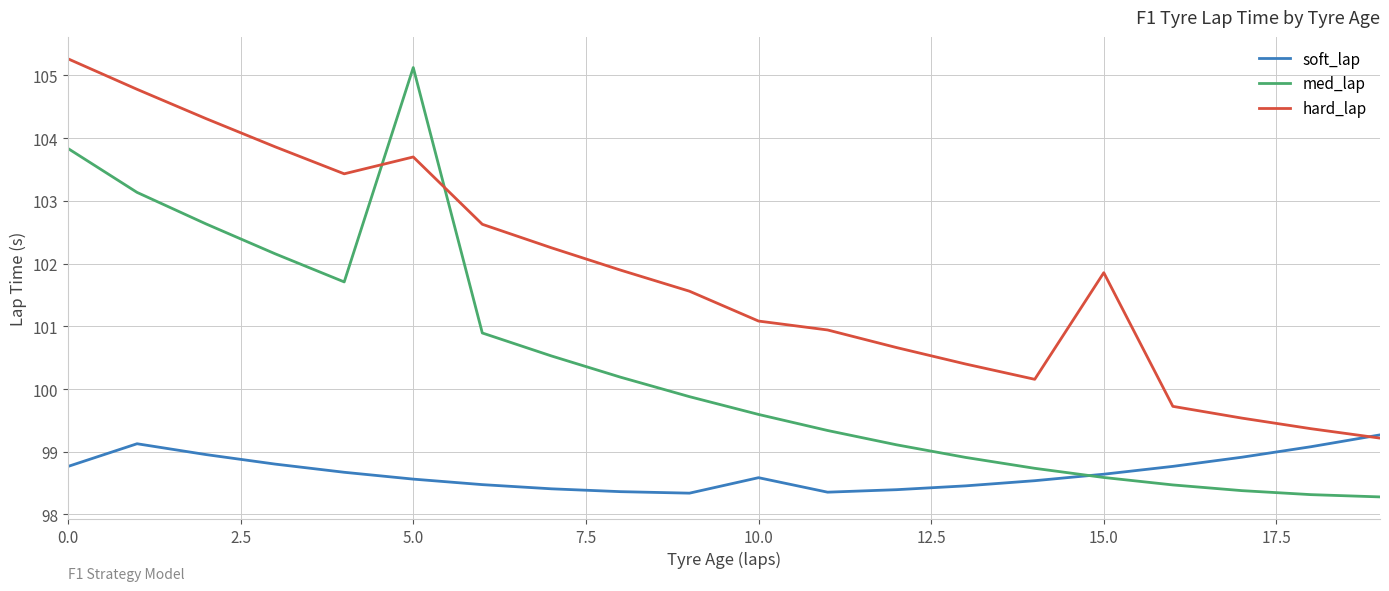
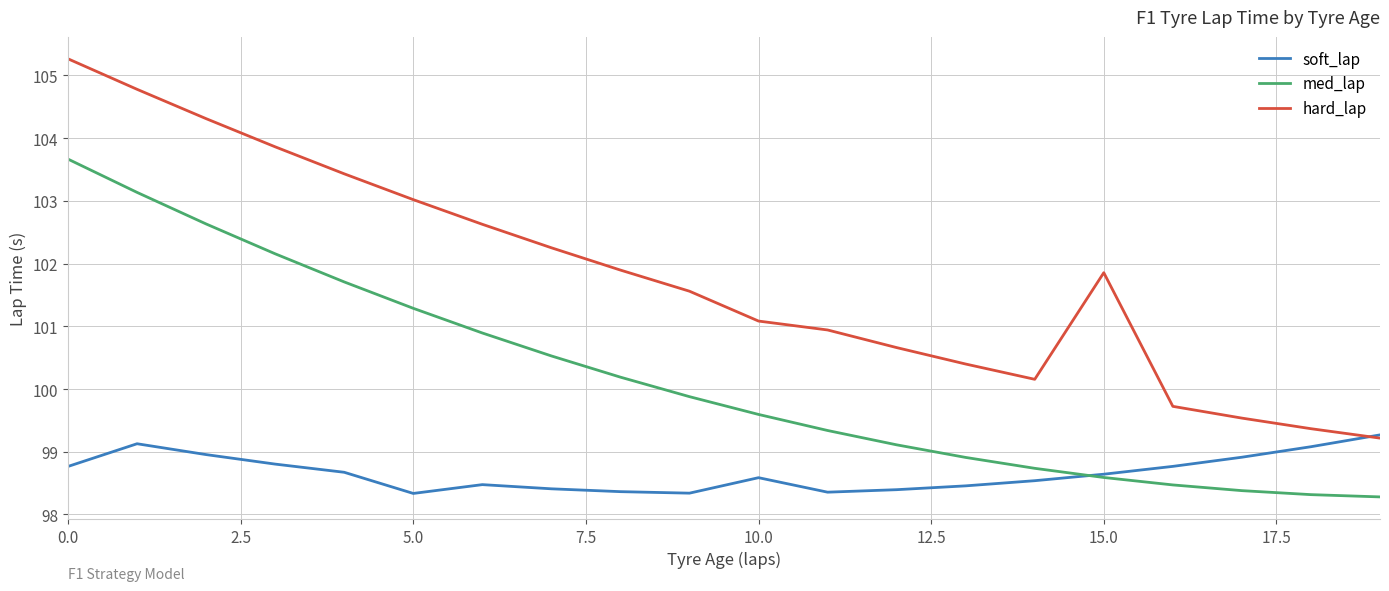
med_lap, 0.0: 103.8 -> 103.7
soft_lap, 5.0: 98.6 -> 98.3
med_lap, 5.0: 105.1 -> 101.3
hard_lap, 5.0: 103.7 -> 103.0
